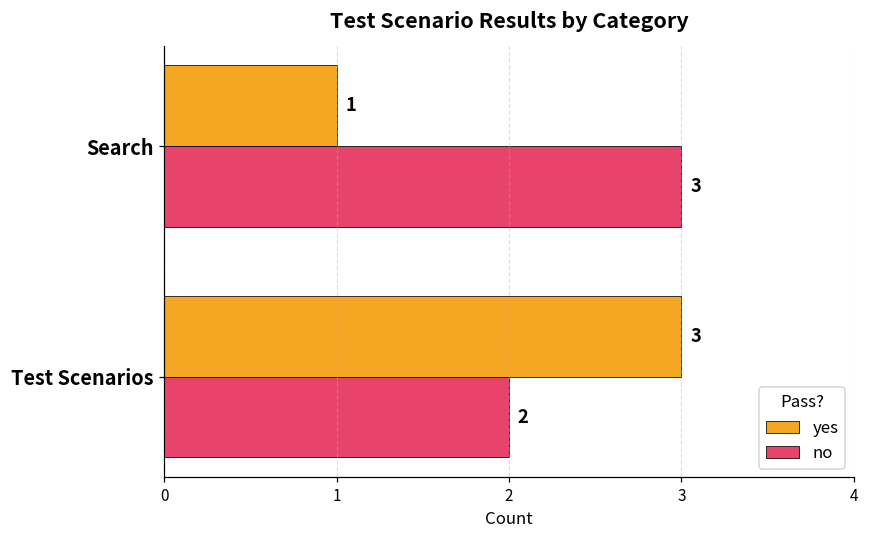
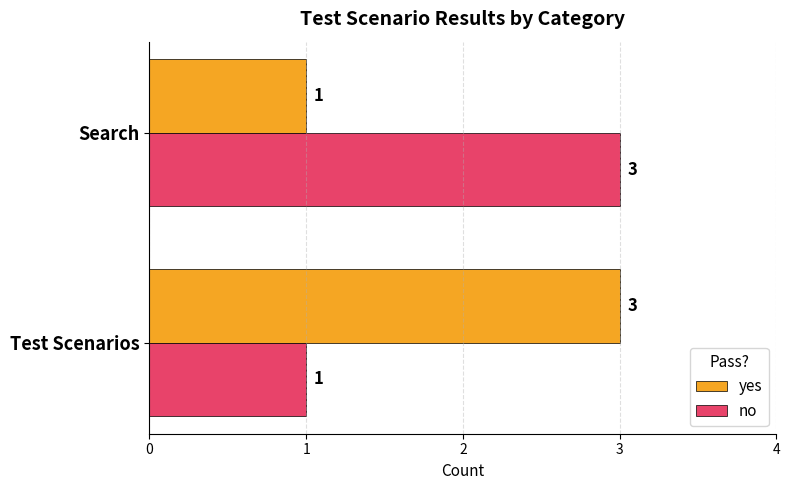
no, Test Scenarios: 2 -> 1
